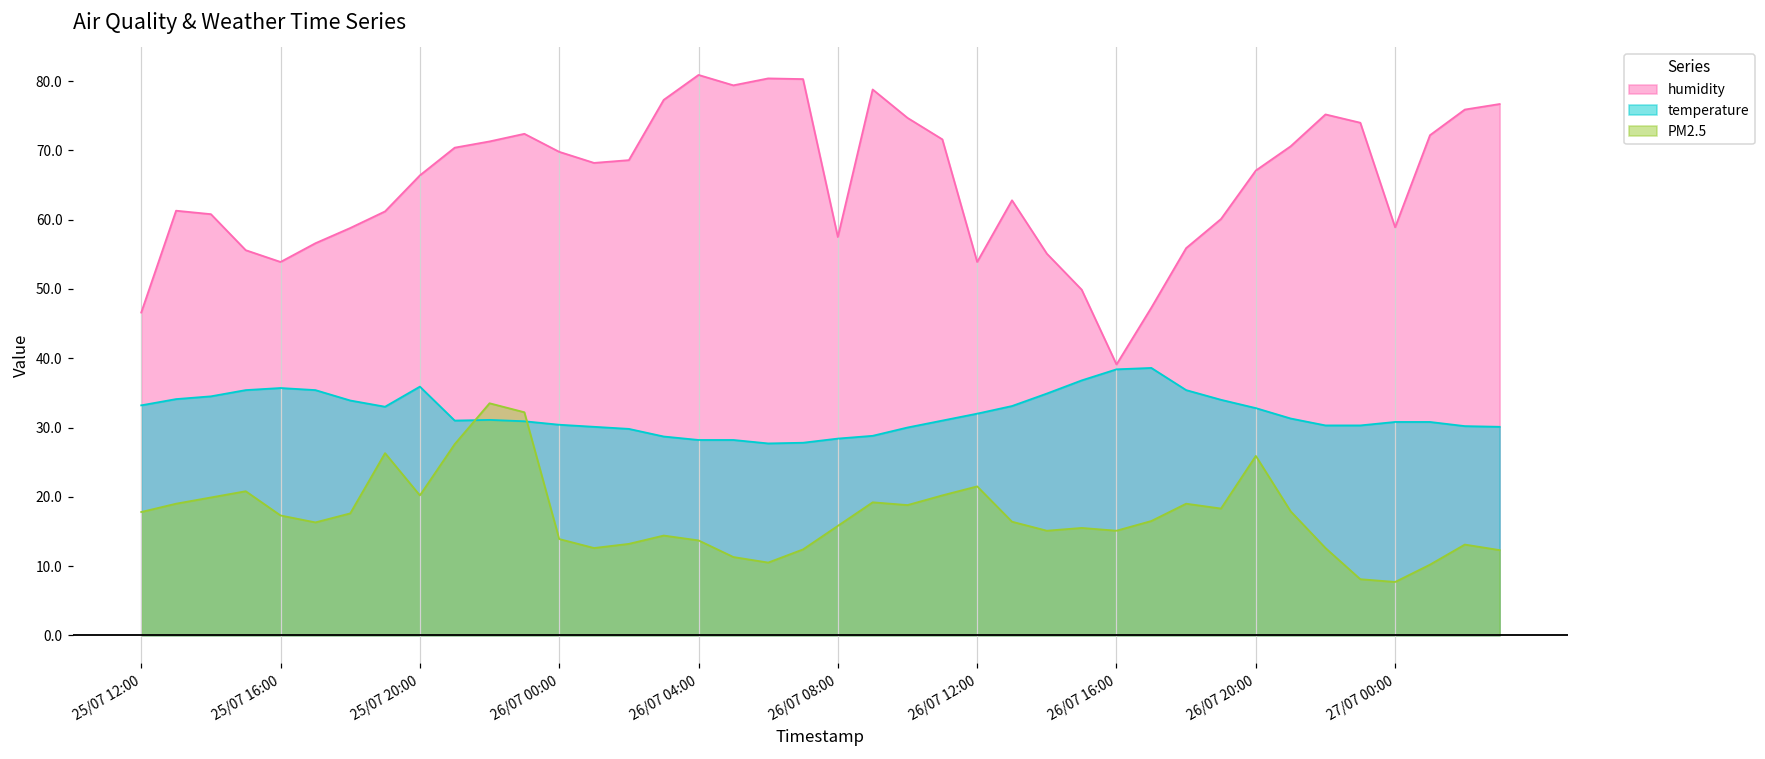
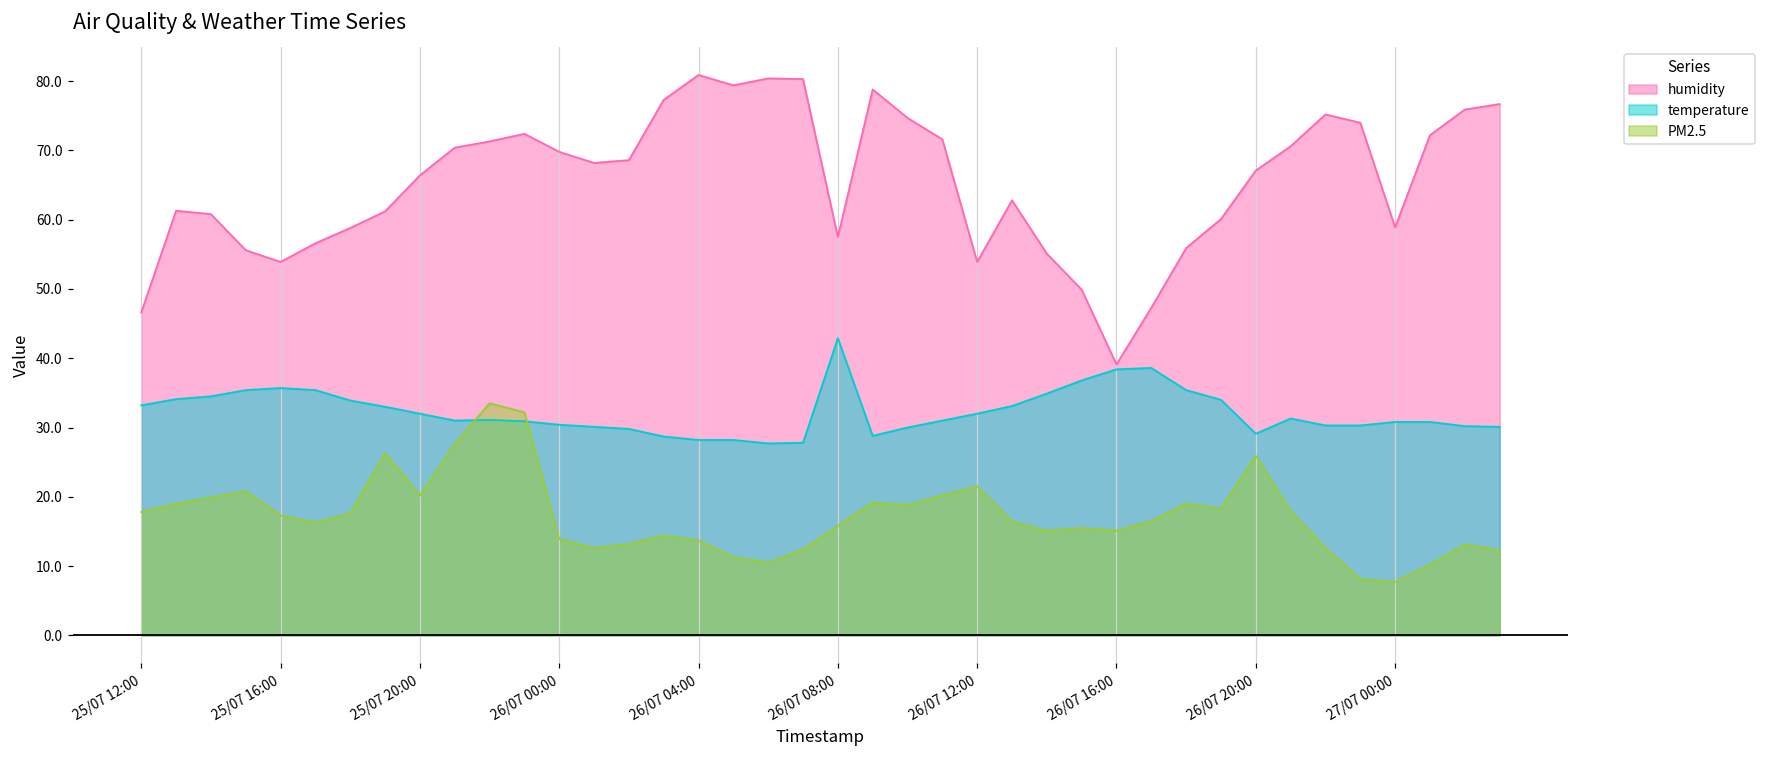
temperature, 25/07 20:00: 36 -> 32
temperature, 26/07 08:00: 28 -> 43
temperature, 26/07 20:00: 33 -> 29
